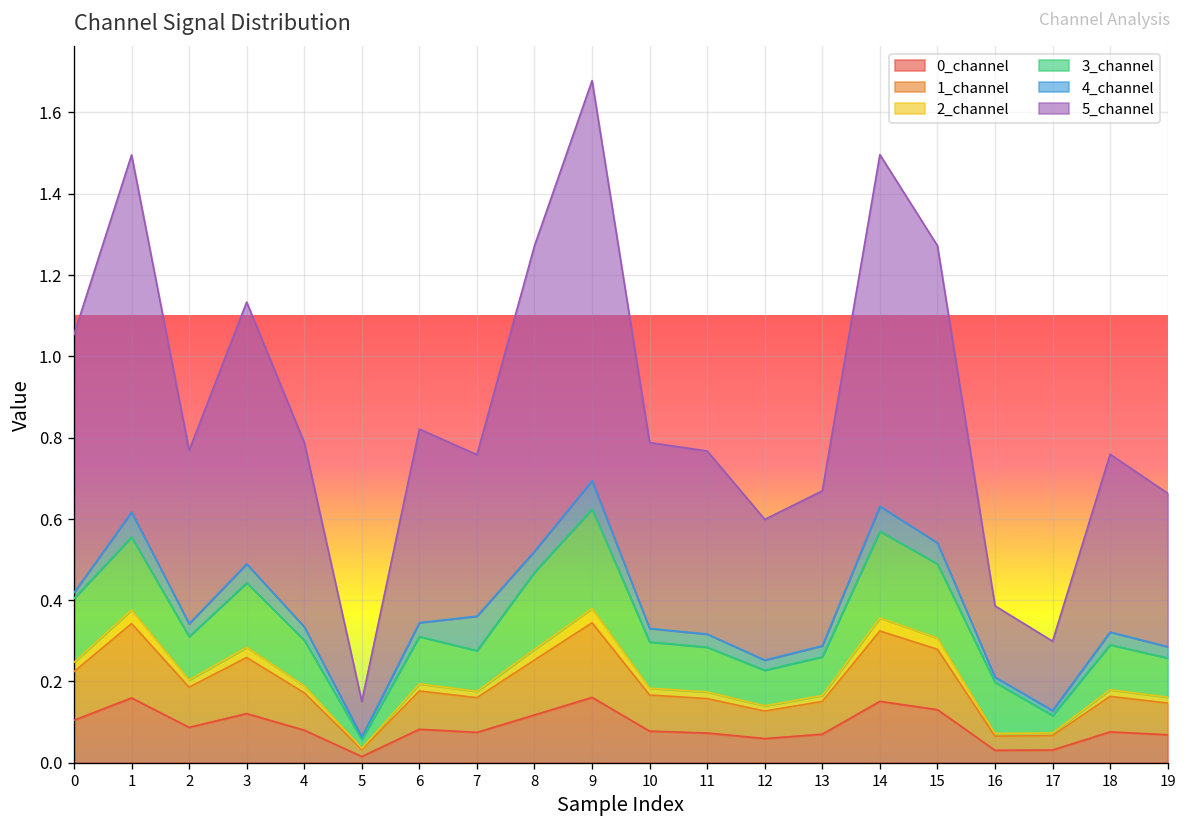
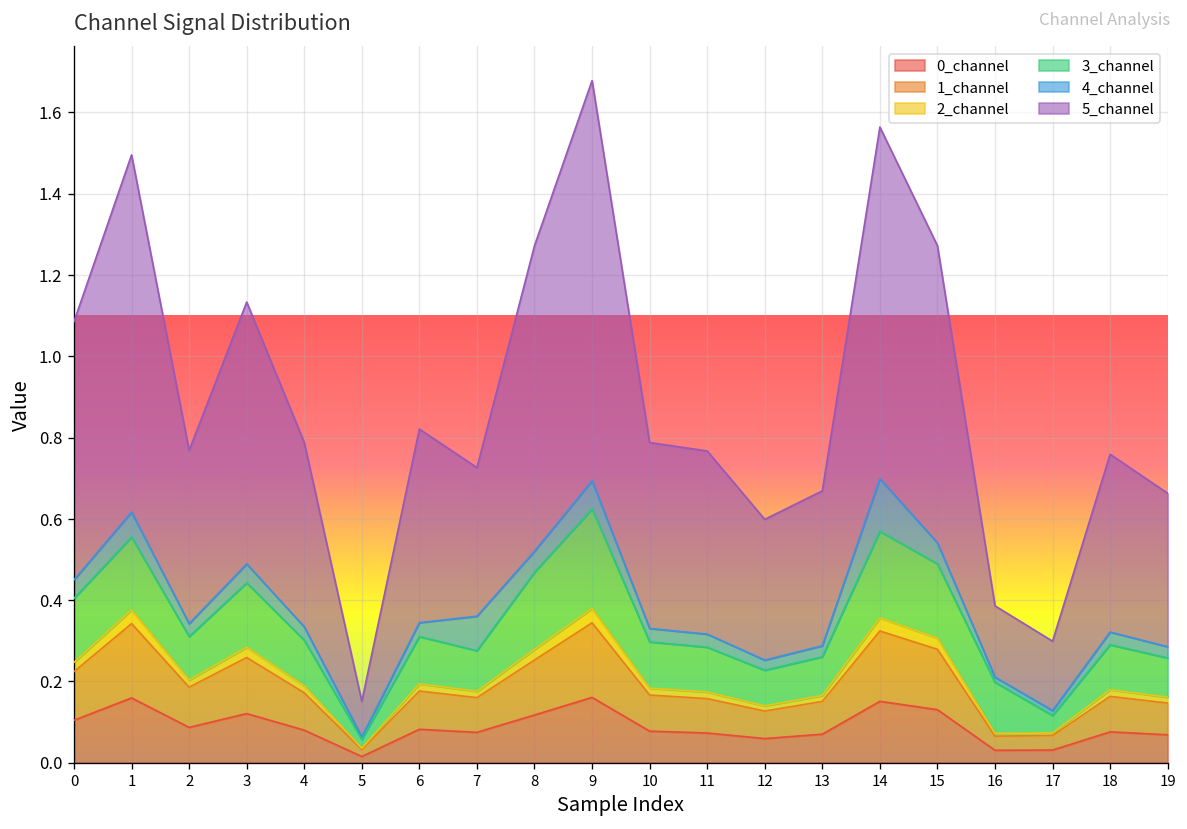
4_channel, 0: 0.01 -> 0.05
5_channel, 7: 0.40 -> 0.37
4_channel, 14: 0.06 -> 0.13
